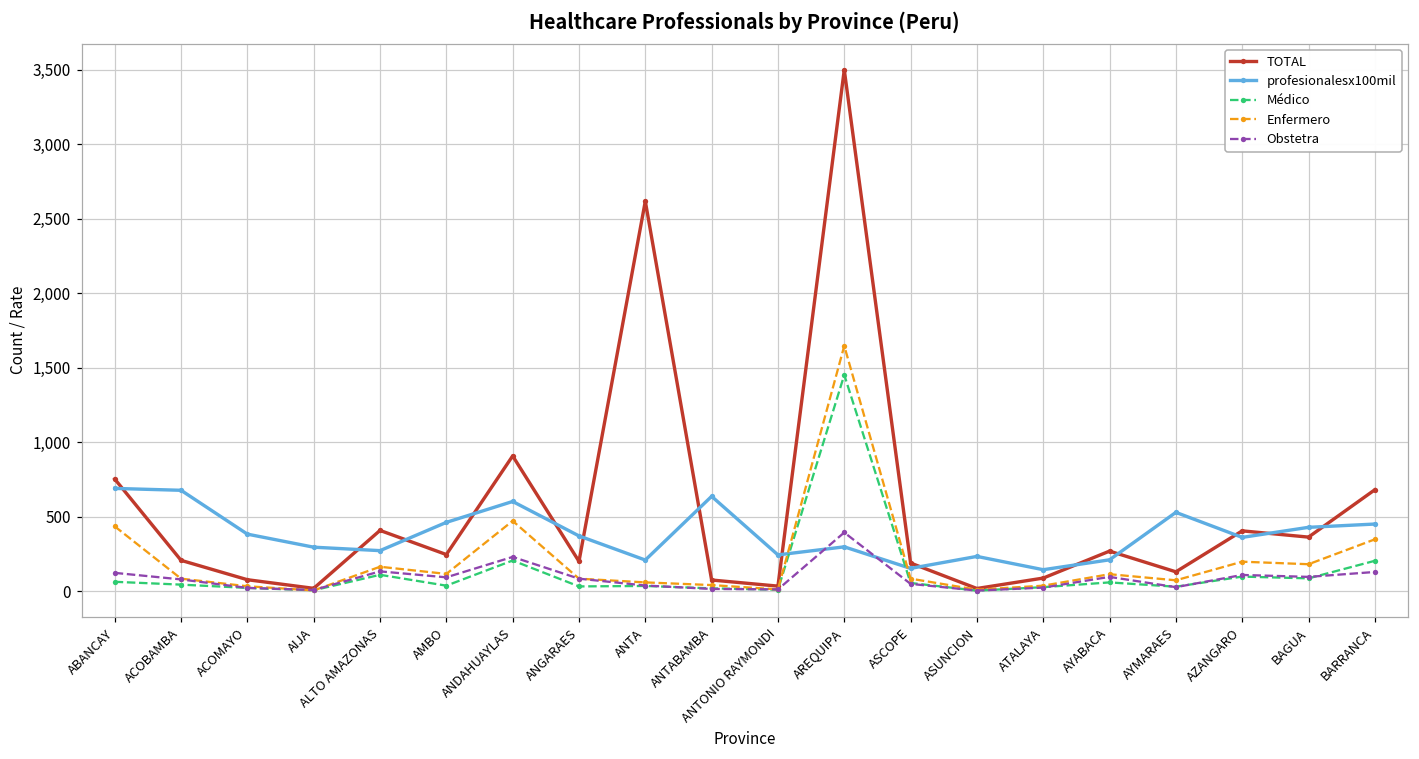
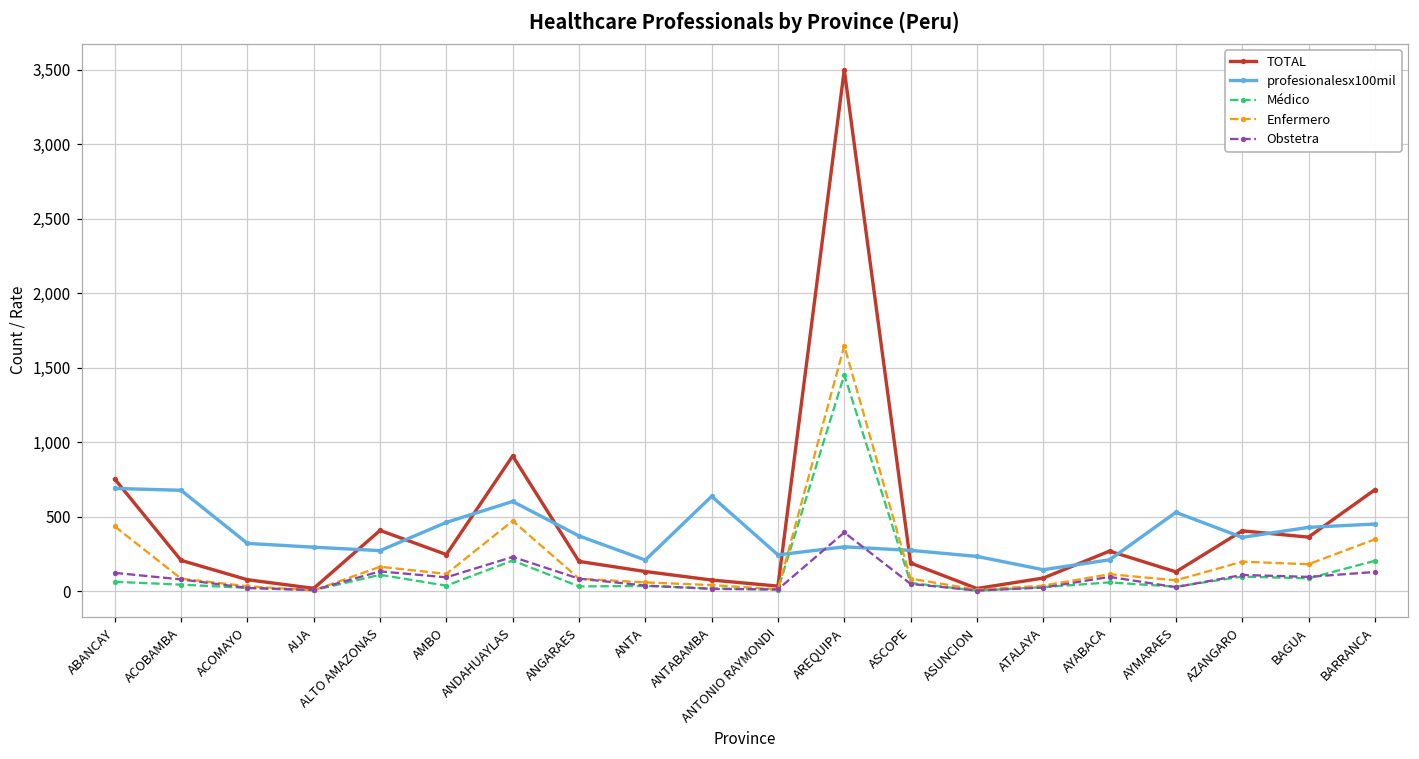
profesionalesx100mil, ACOMAYO: 380 -> 320
TOTAL, ANTA: 2,620 -> 130
profesionalesx100mil, ASCOPE: 150 -> 270
